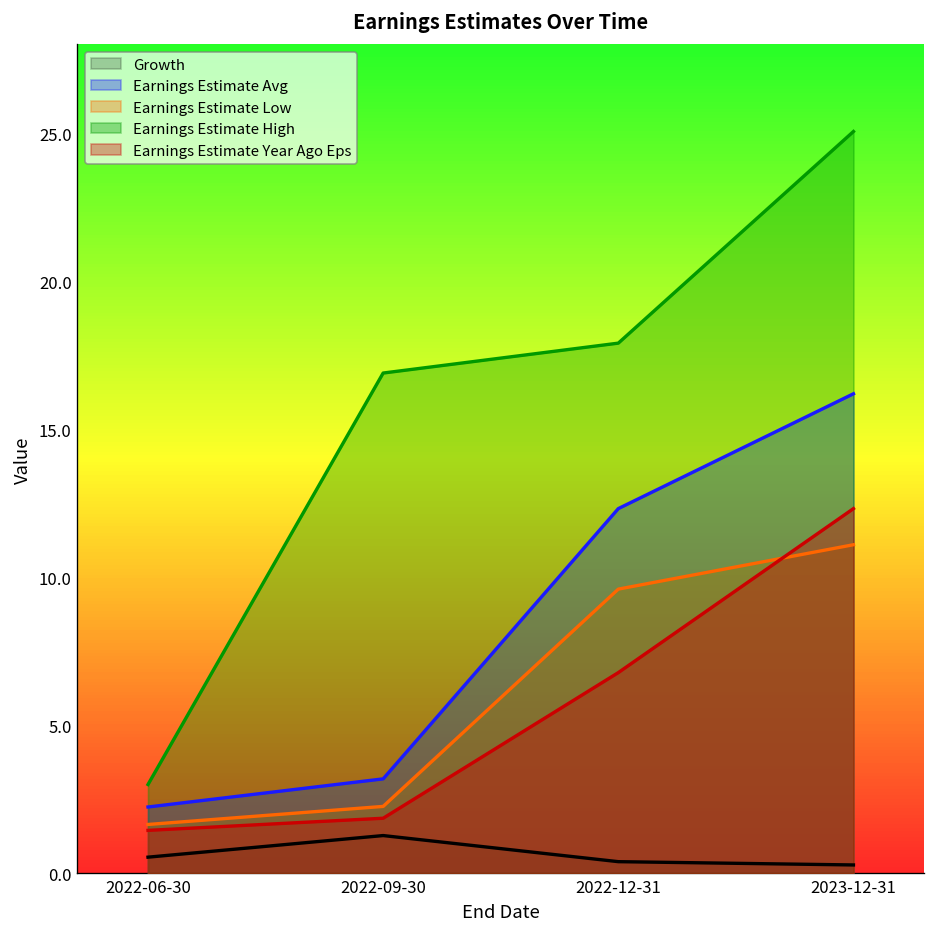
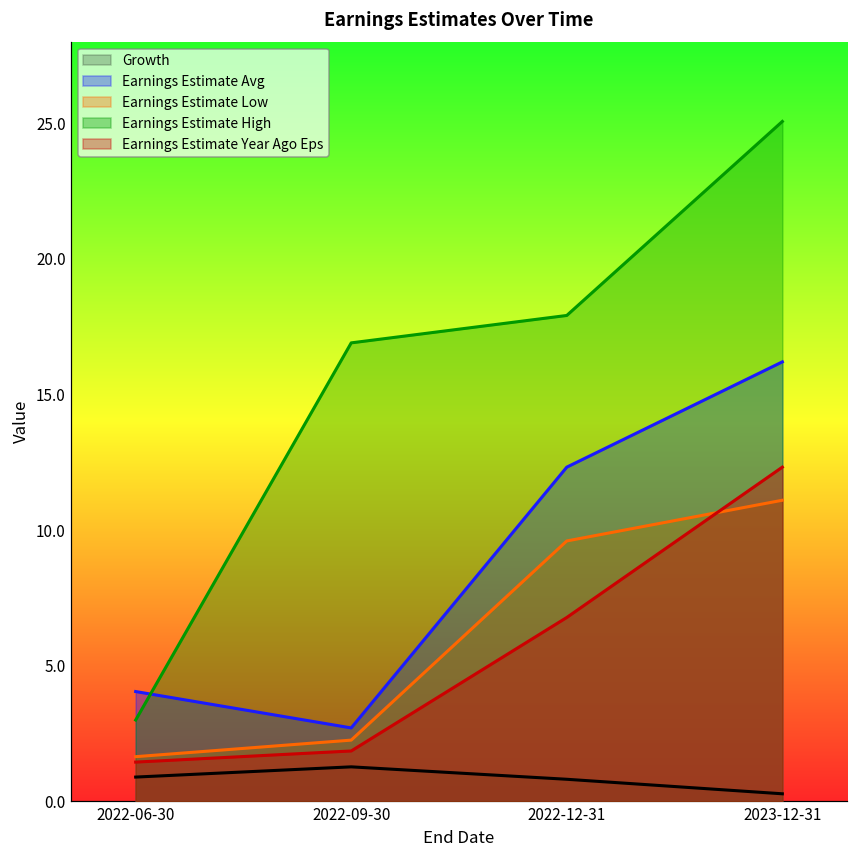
Growth, 2022-06-30: 0.5 -> 0.9
Earnings Estimate Avg, 2022-06-30: 2.2 -> 4.1
Earnings Estimate Avg, 2022-09-30: 3.2 -> 2.7
Growth, 2022-12-31: 0.4 -> 0.8
